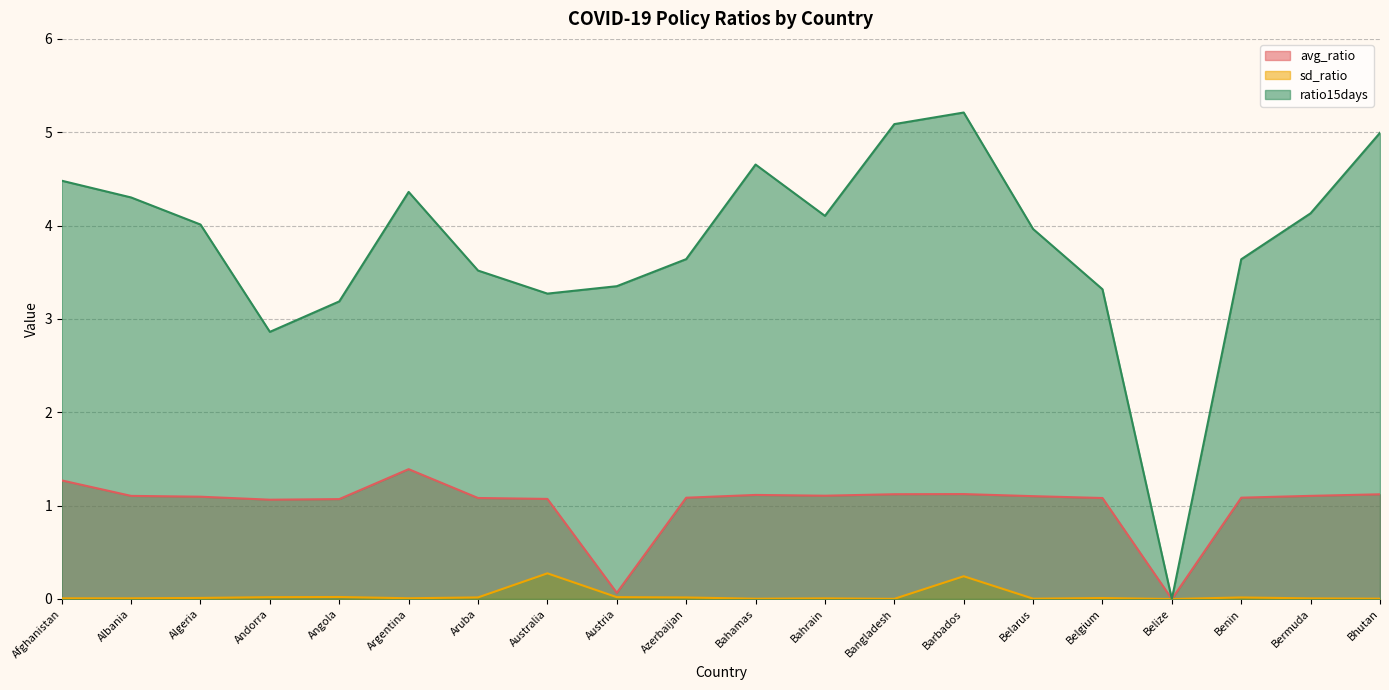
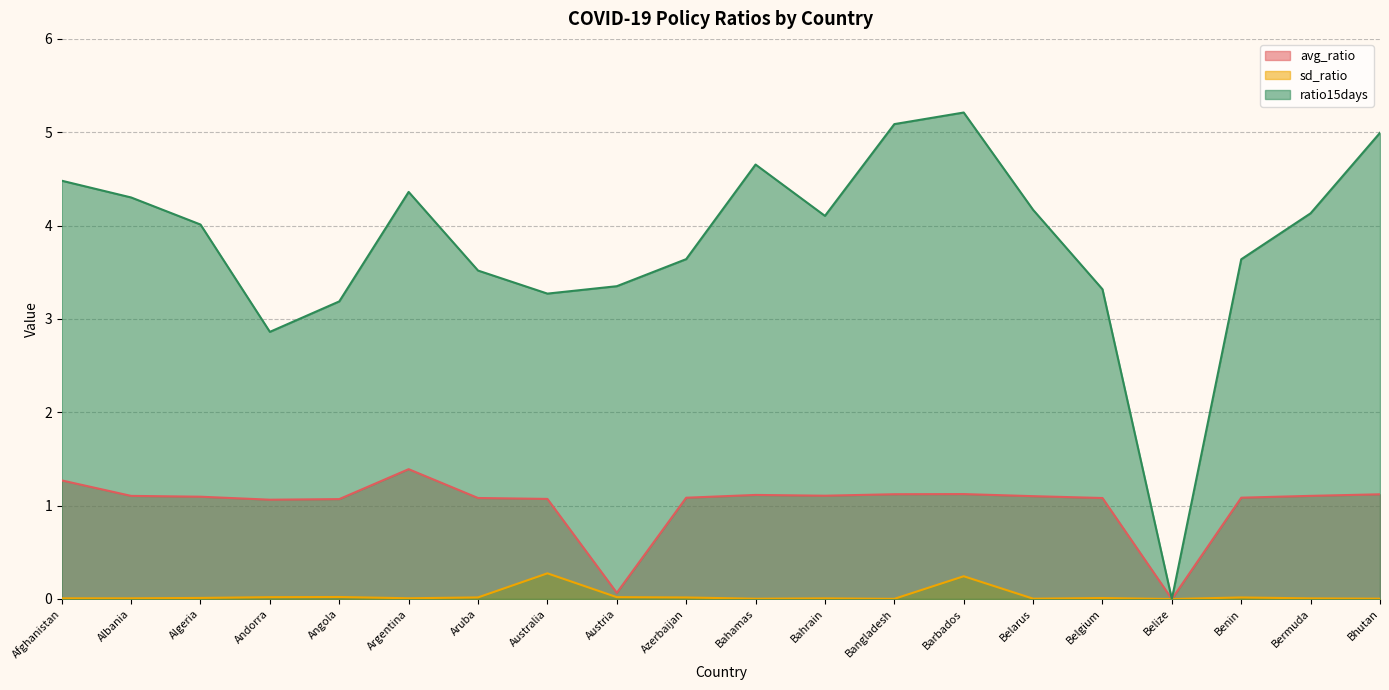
ratio15days, Belarus: 4.0 -> 4.2
